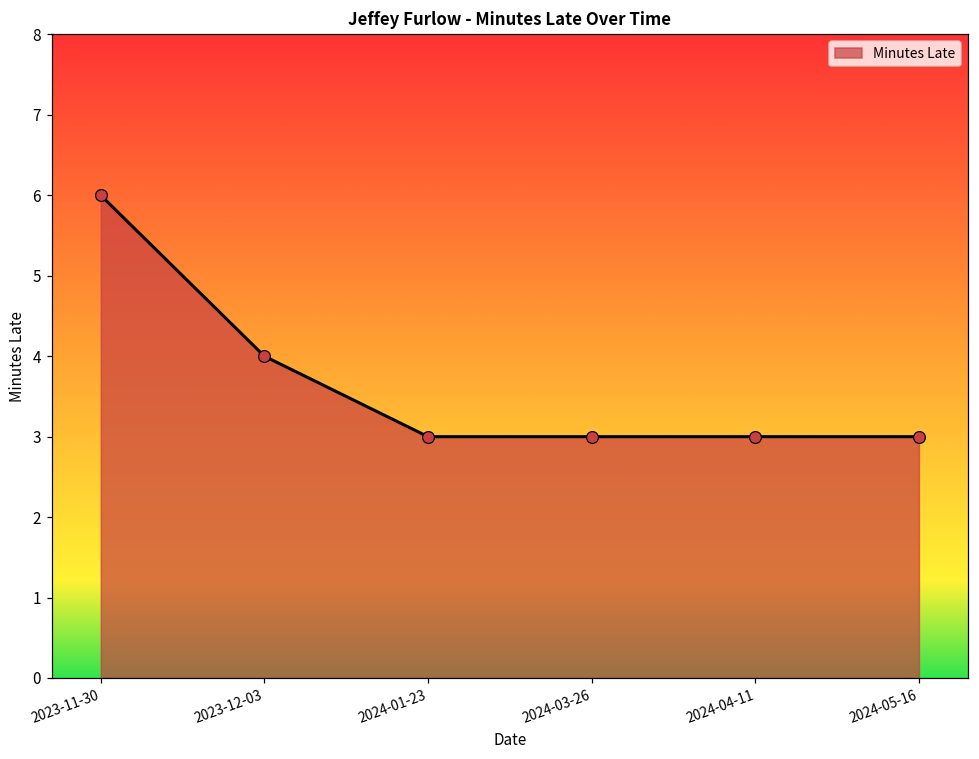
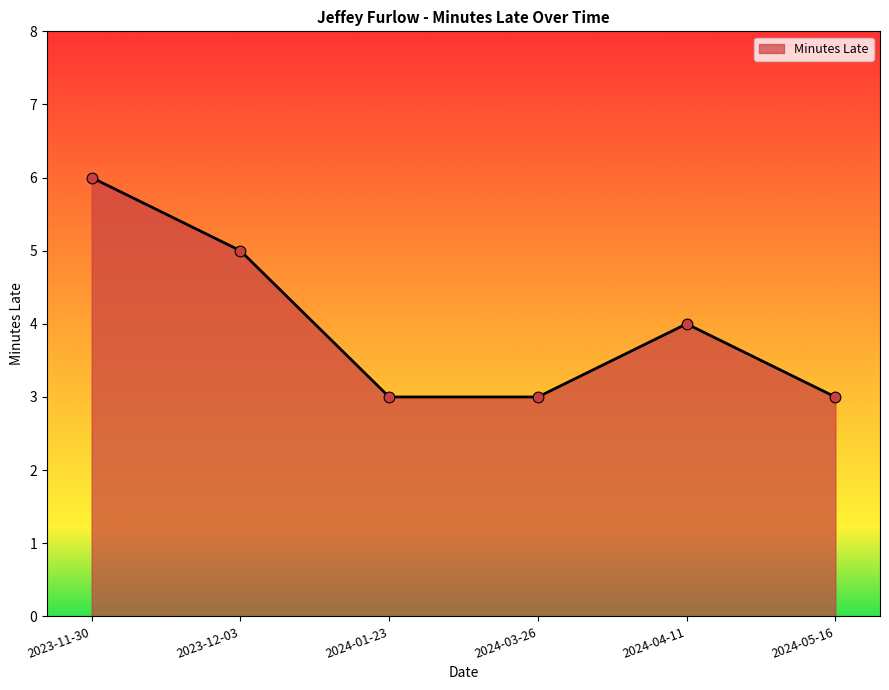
2023-12-03: 4 -> 5
2024-04-11: 3 -> 4
